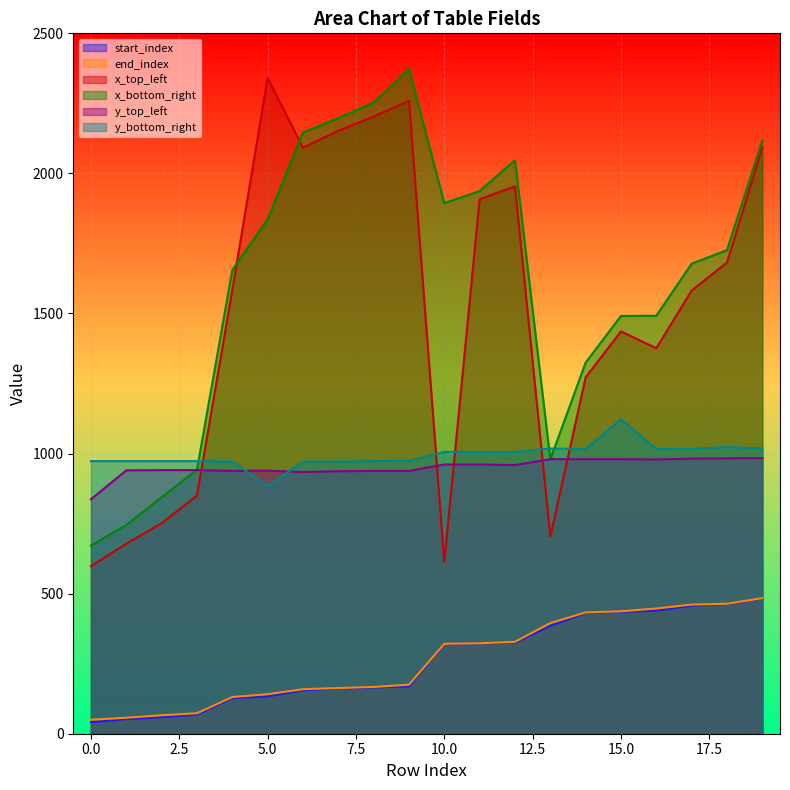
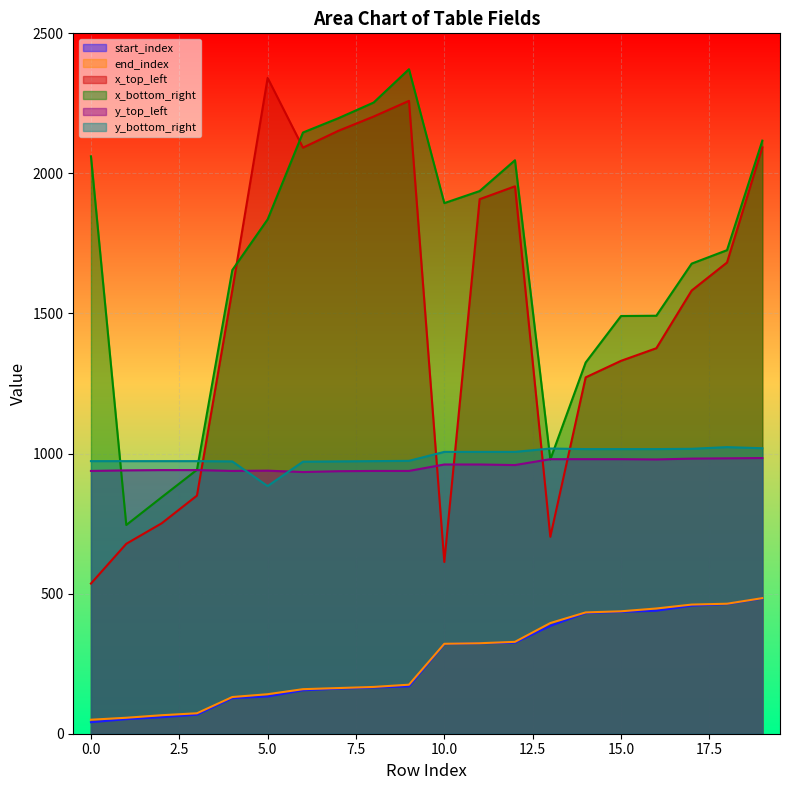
x_top_left, 0.0: 600 -> 540
x_bottom_right, 0.0: 670 -> 2060
y_top_left, 0.0: 840 -> 940
x_top_left, 15.0: 1440 -> 1330
y_bottom_right, 15.0: 1120 -> 1020
